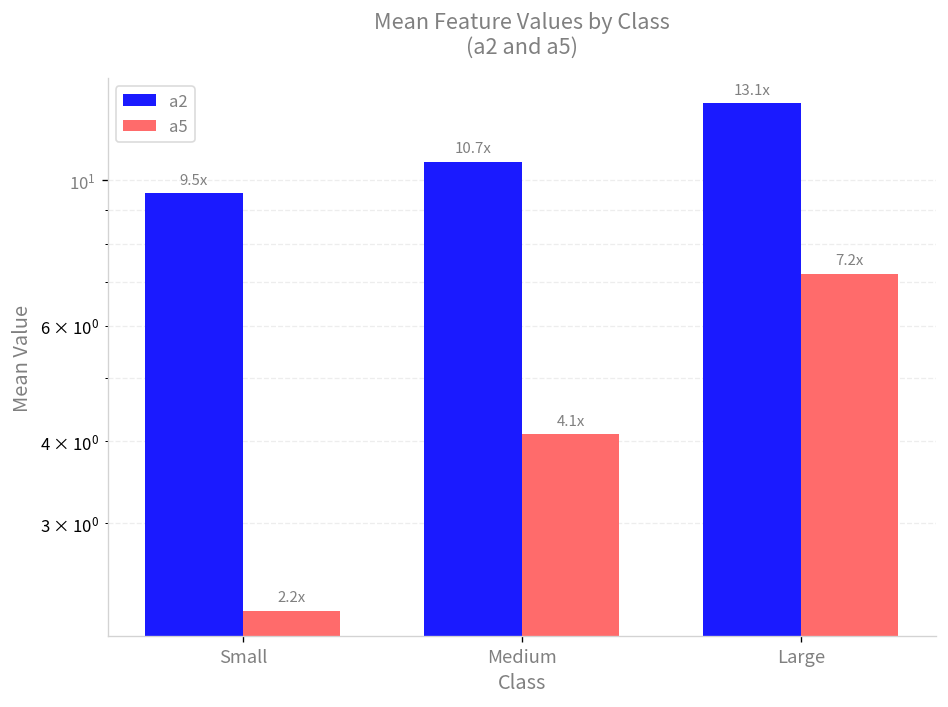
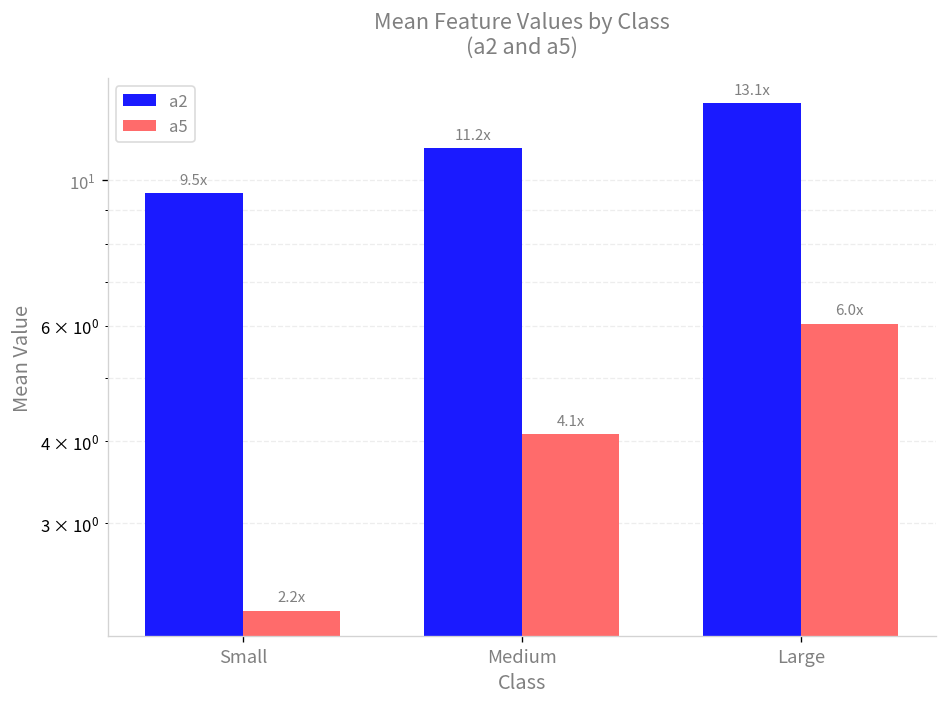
a2, Medium: 10.7x -> 11.2x
a5, Large: 7.2x -> 6.0x
